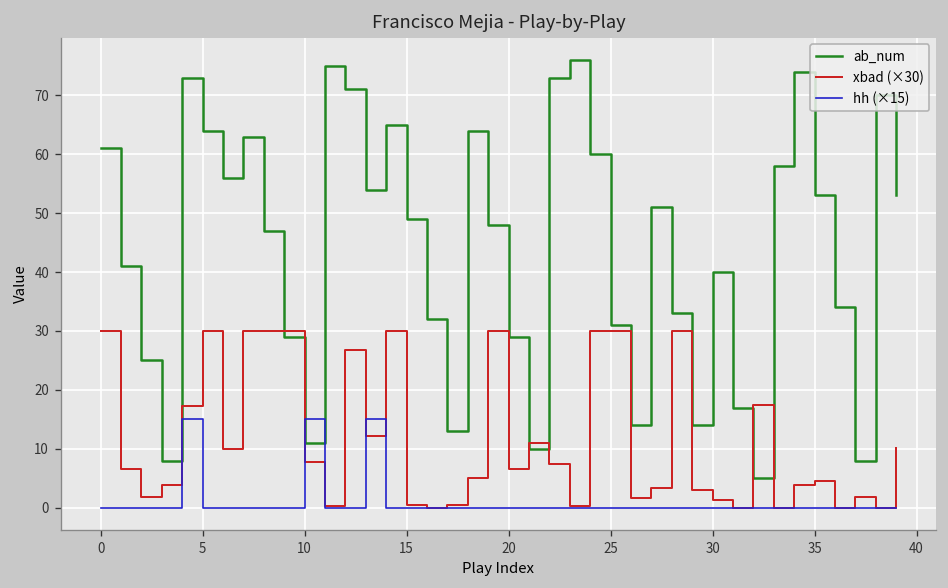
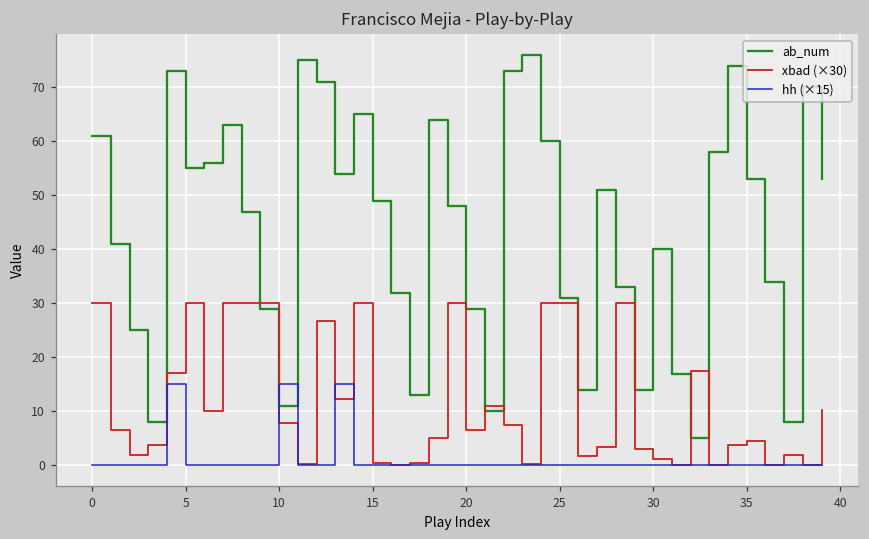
ab_num, 5: 64 -> 55
